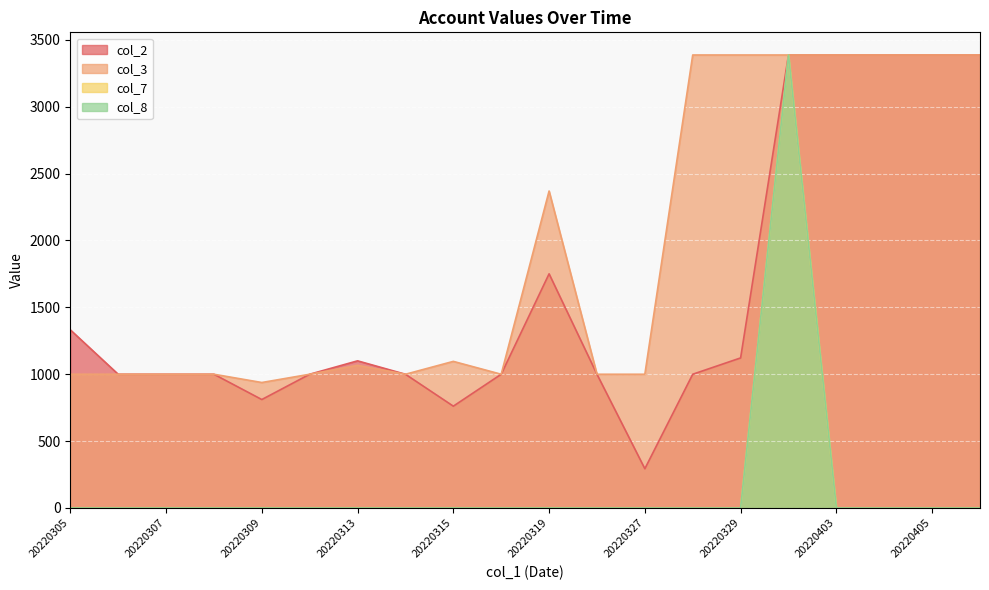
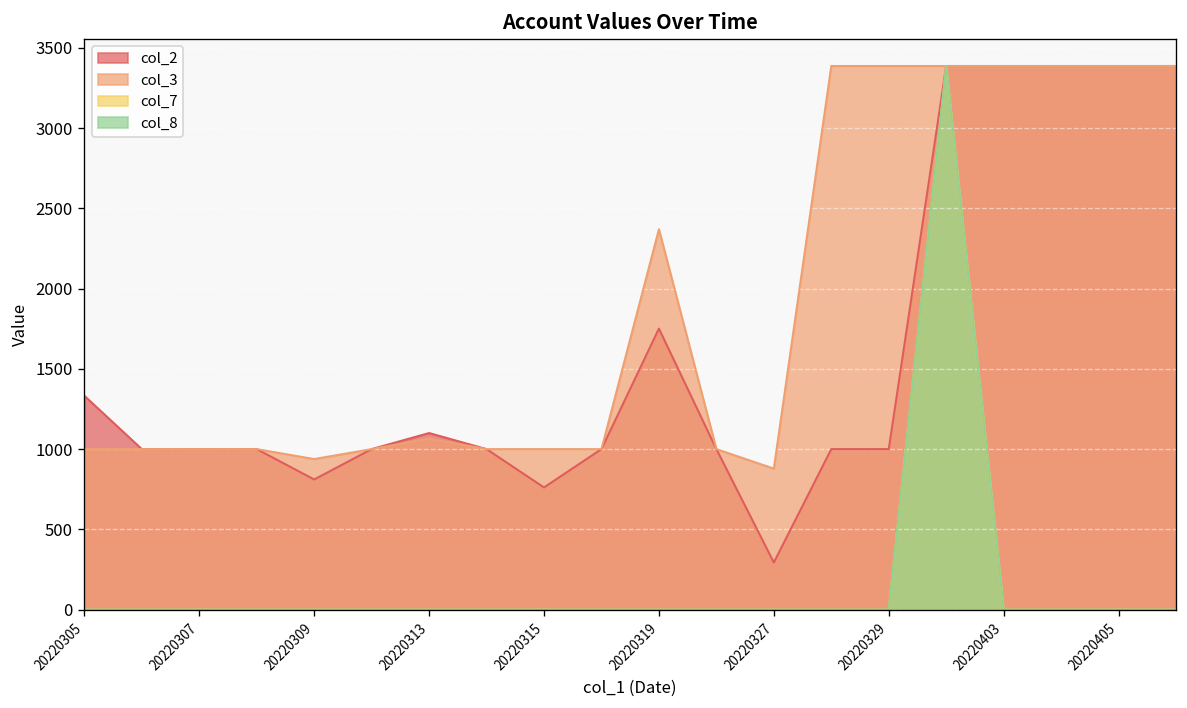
col_3, 20220315: 1100 -> 1000
col_3, 20220327: 1000 -> 880
col_2, 20220329: 1120 -> 1000
